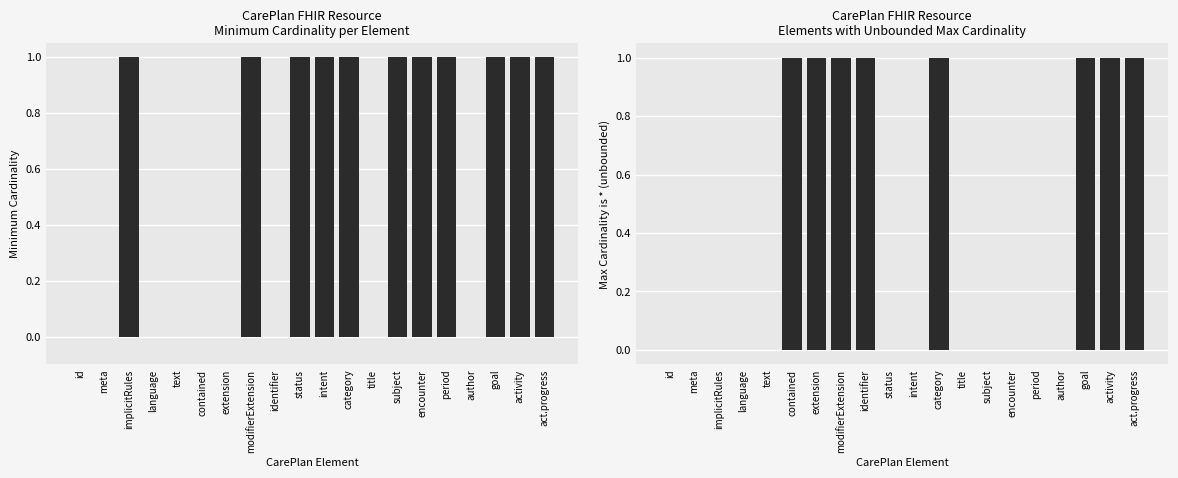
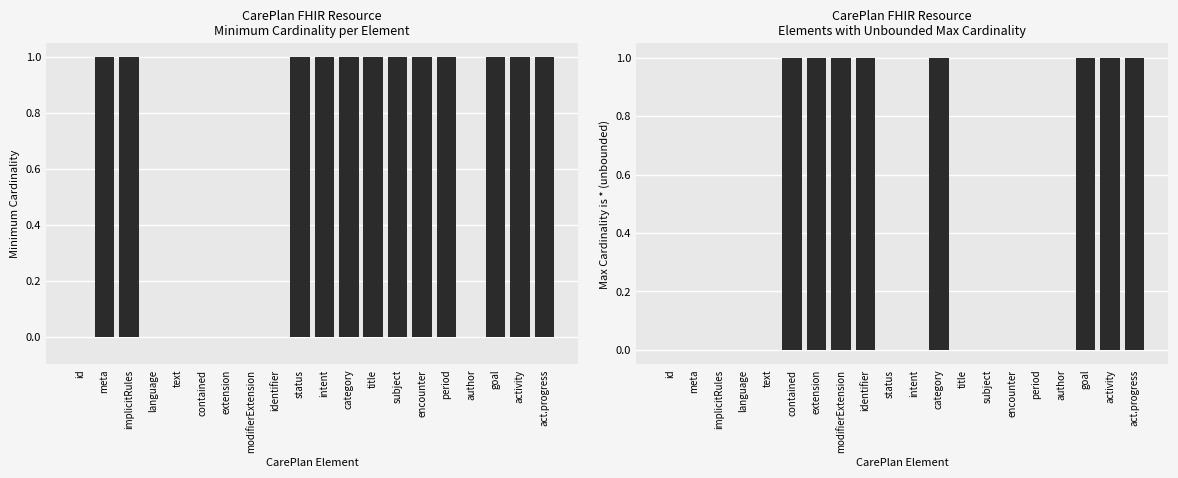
CarePlan FHIR Resource Minimum Cardinality per Element, meta: 0 -> 1
CarePlan FHIR Resource Minimum Cardinality per Element, modifierExtension: 1 -> 0
CarePlan FHIR Resource Minimum Cardinality per Element, title: 0 -> 1
